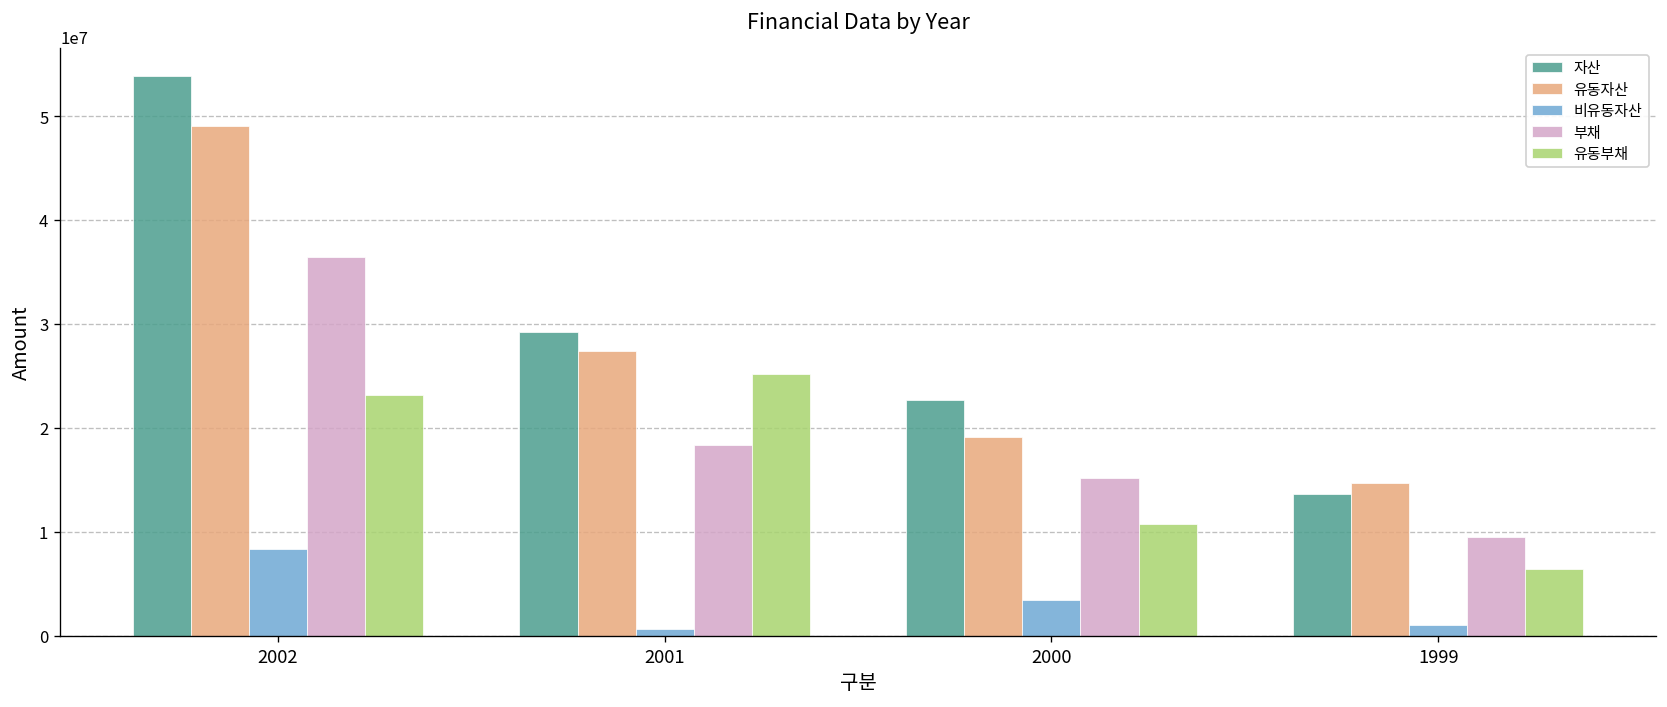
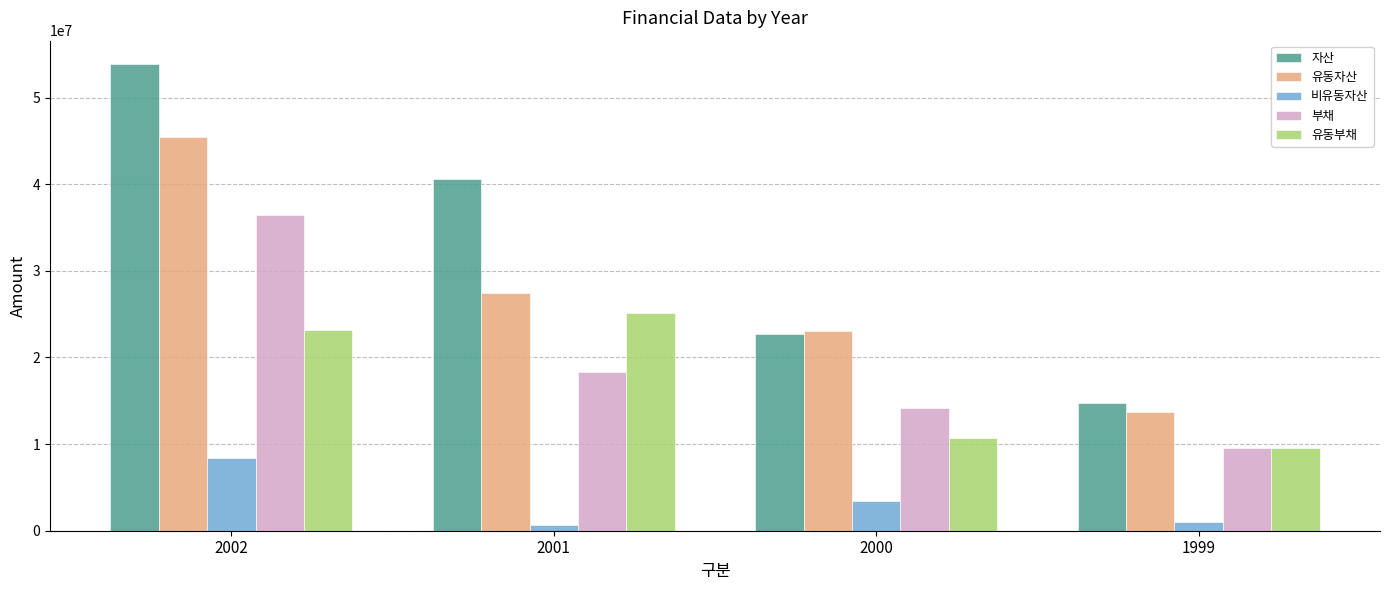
유동자산, 2002: 49000000 -> 45000000
자산, 2001: 29000000 -> 41000000
유동자산, 2000: 19000000 -> 23000000
부채, 2000: 15000000 -> 14000000
자산, 1999: 14000000 -> 15000000
유동자산, 1999: 15000000 -> 14000000
유동부채, 1999: 6000000 -> 10000000
